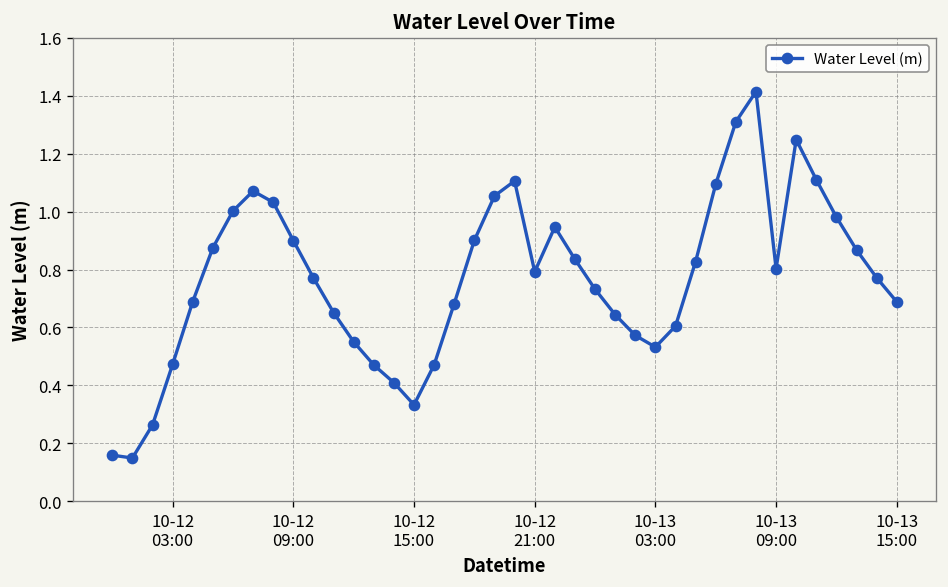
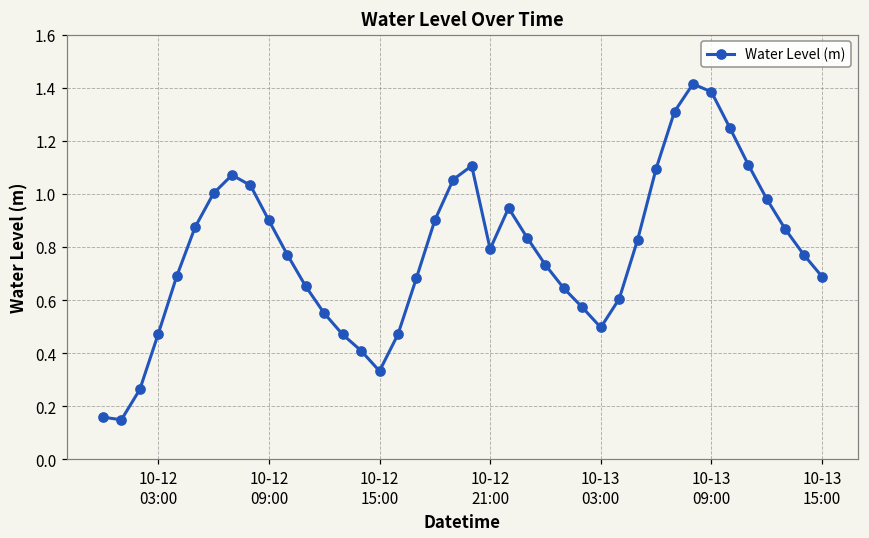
10-13 03:00: 0.53 -> 0.50
10-13 09:00: 0.80 -> 1.38
